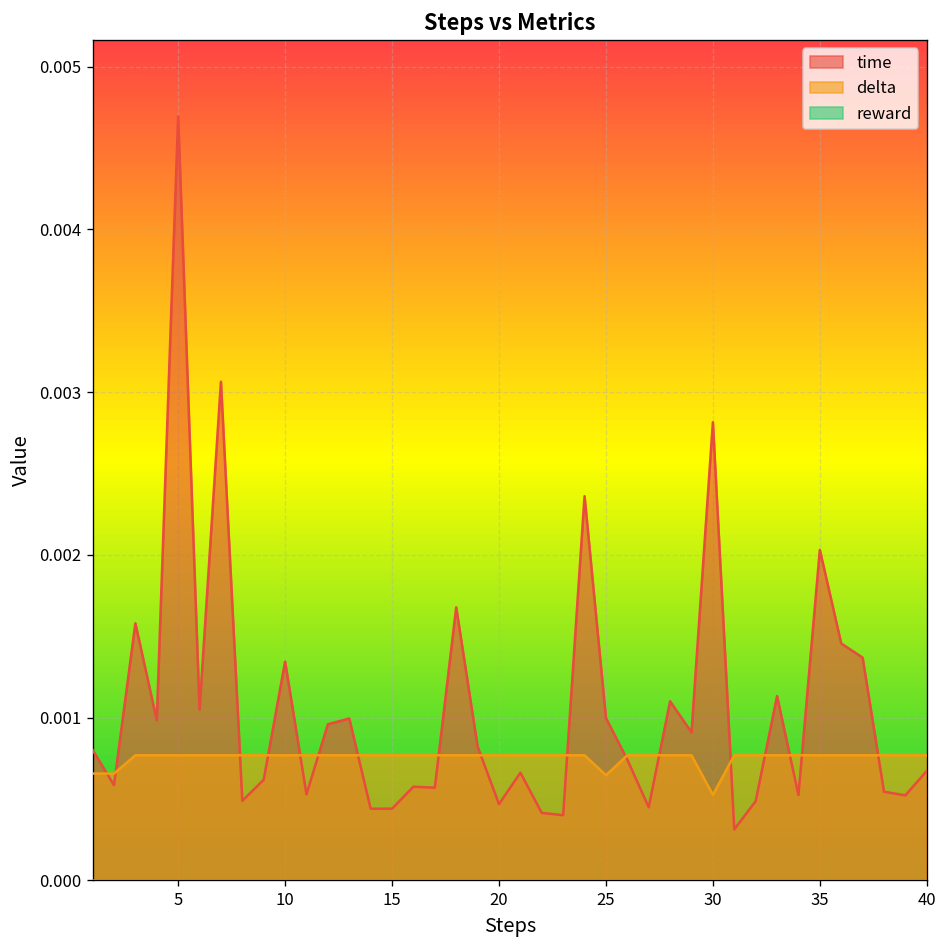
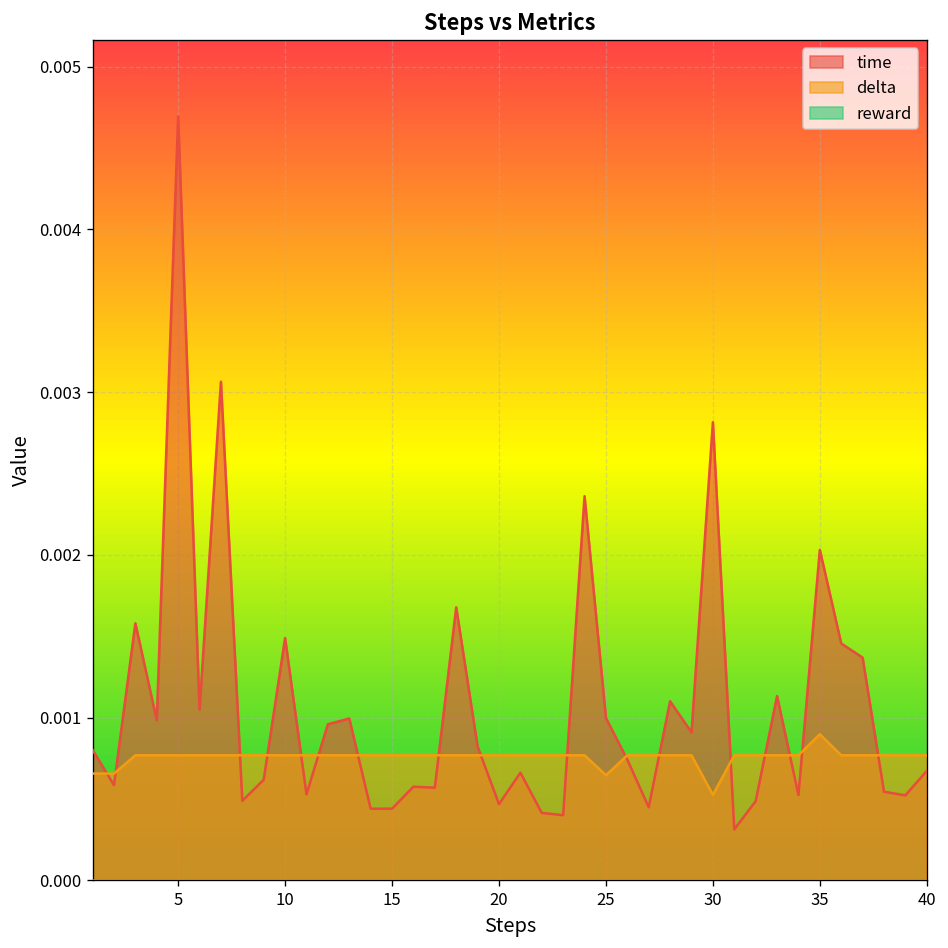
time, 10: 0.00134 -> 0.00149
delta, 35: 0.00077 -> 0.00090
